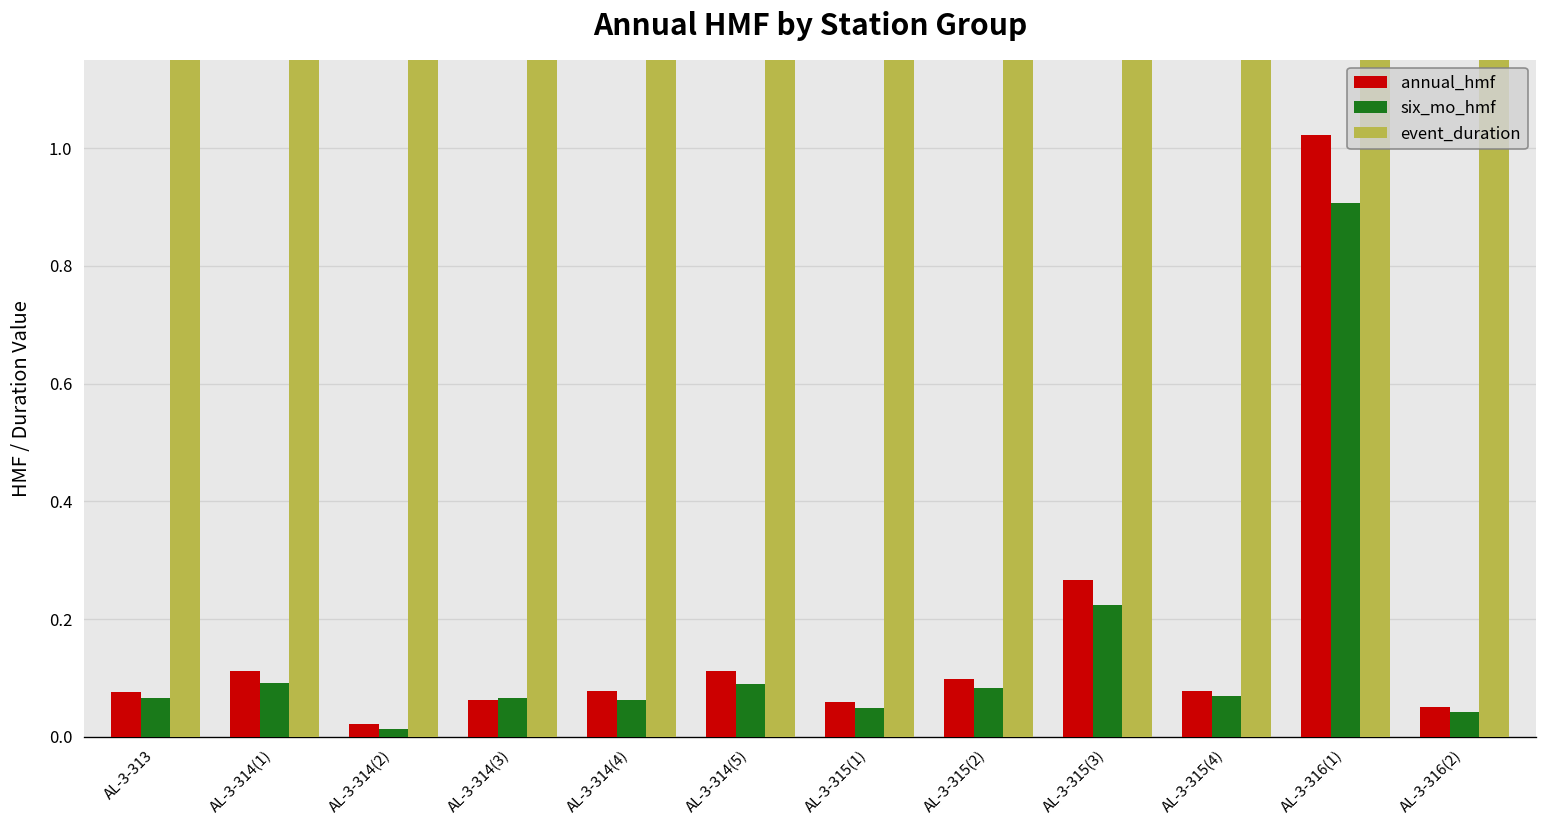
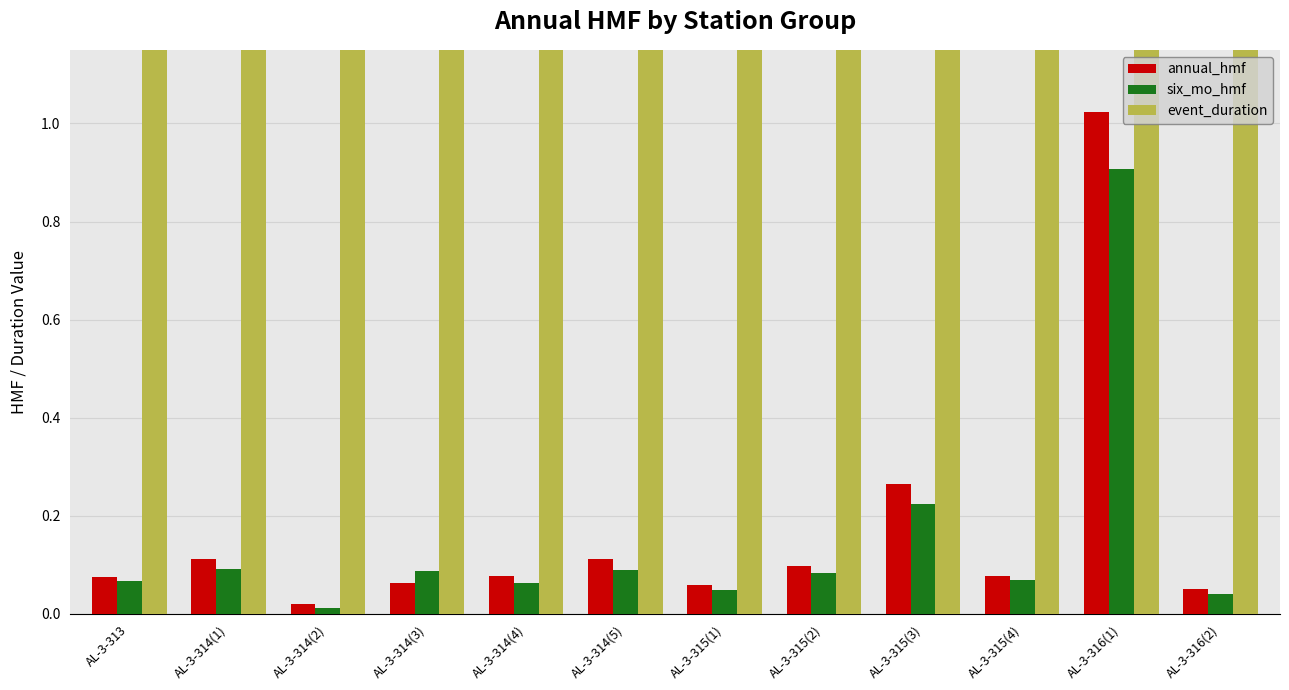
six_mo_hmf, AL-3-314(3): 0.07 -> 0.09
